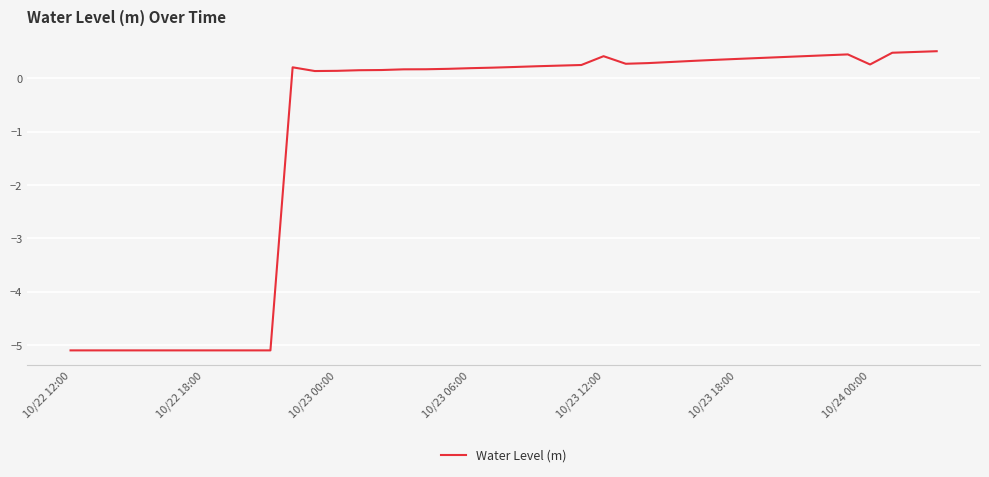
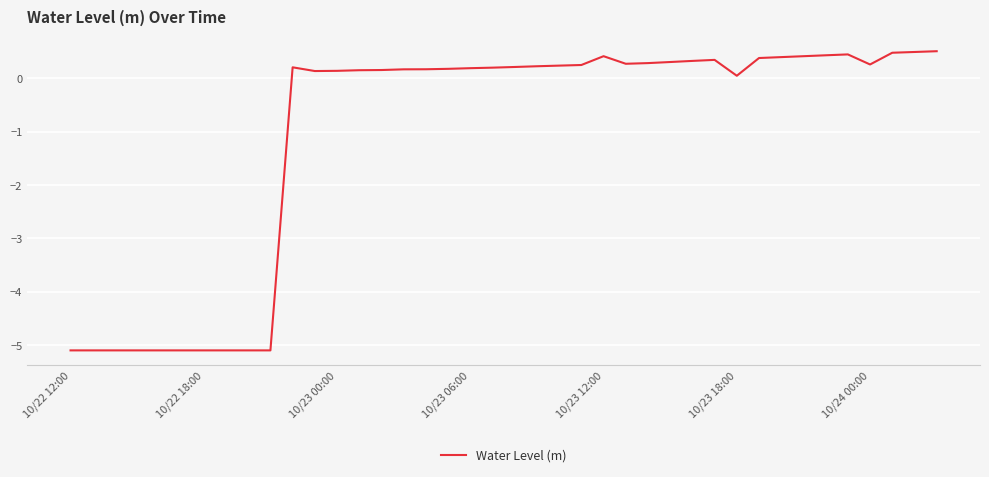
10/23 18:00: 0.4 -> 0.0
